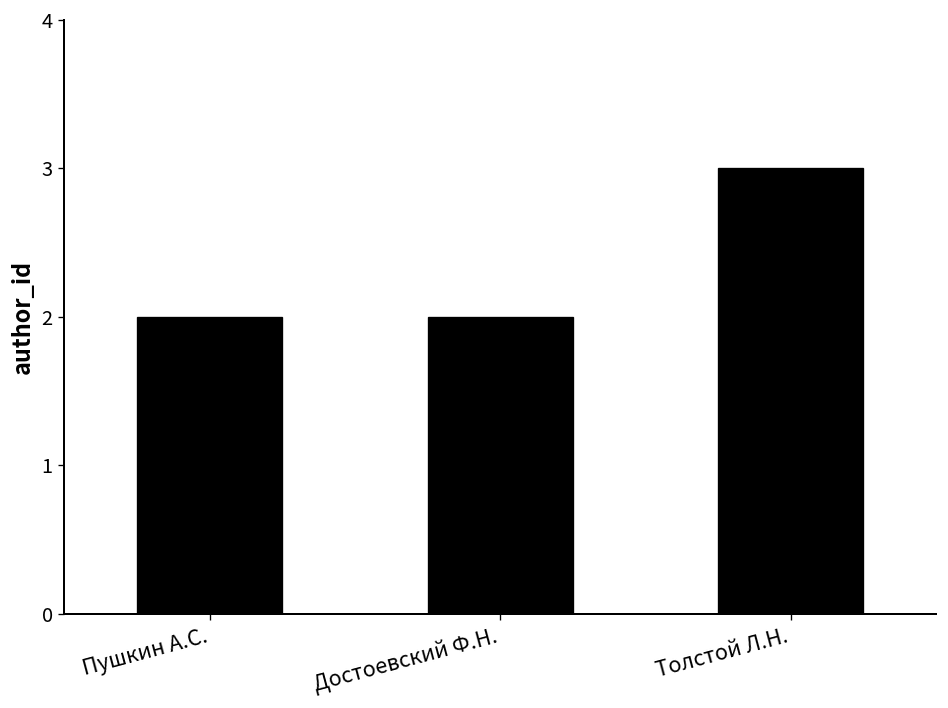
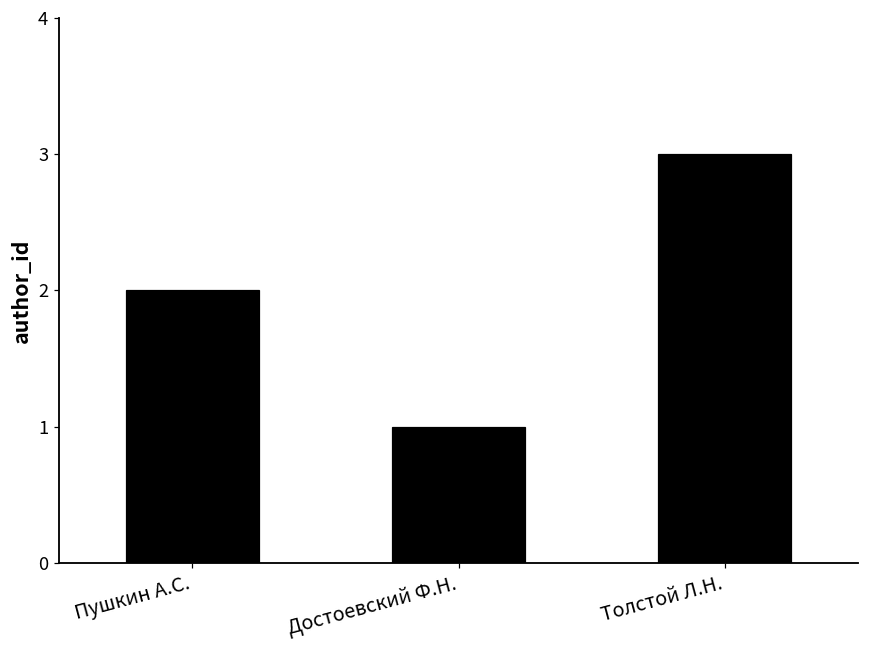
Достоевский Ф.Н.: 2 -> 1
